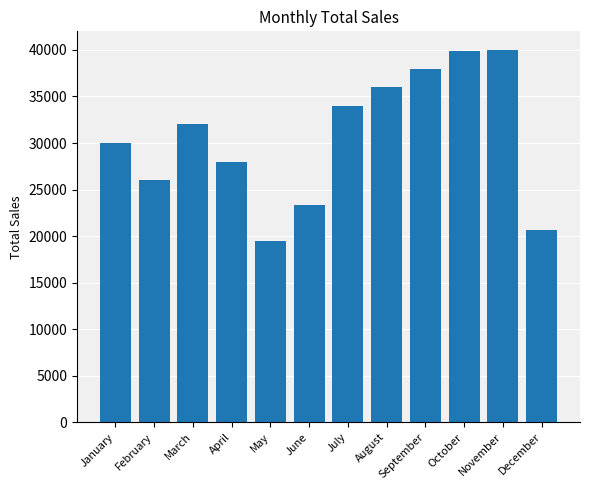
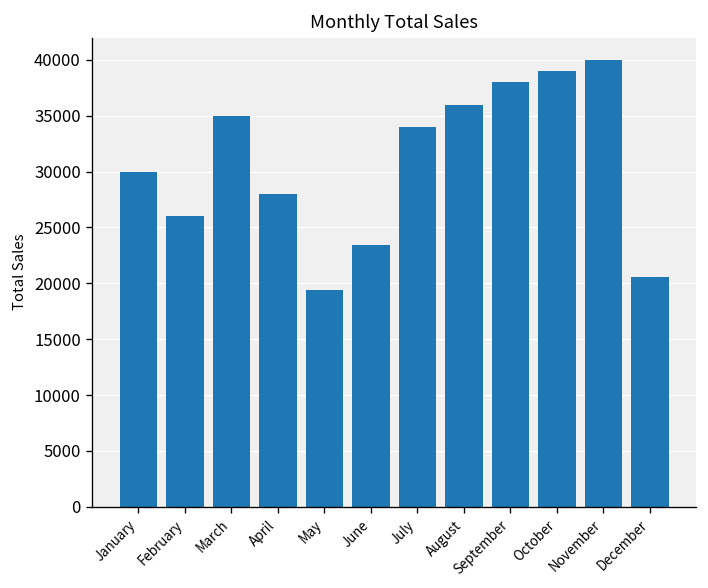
March: 32000 -> 35000
October: 40000 -> 39000
